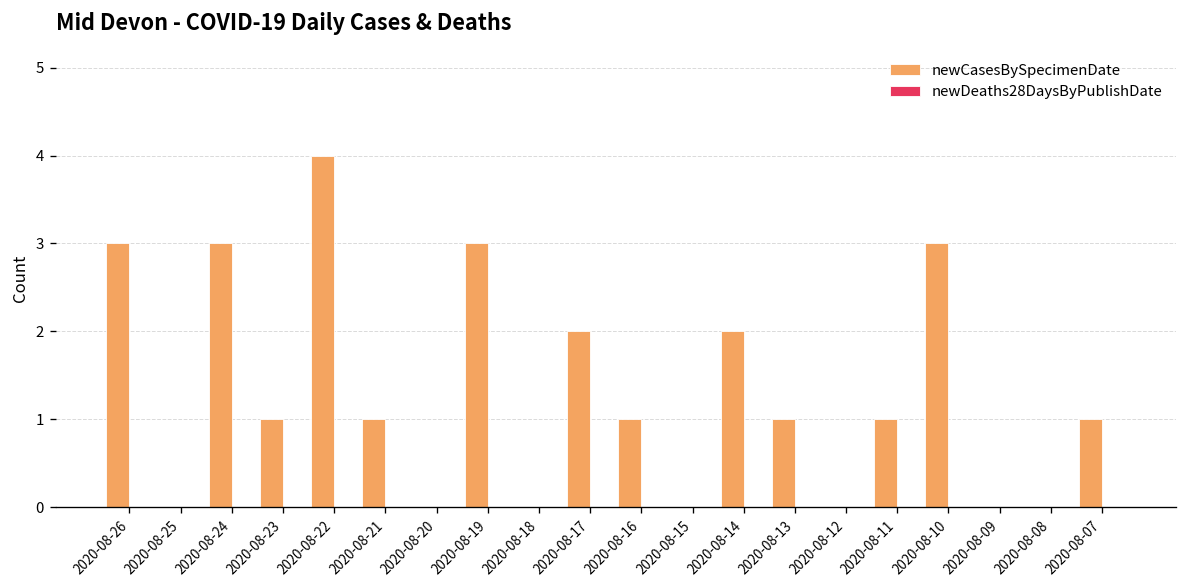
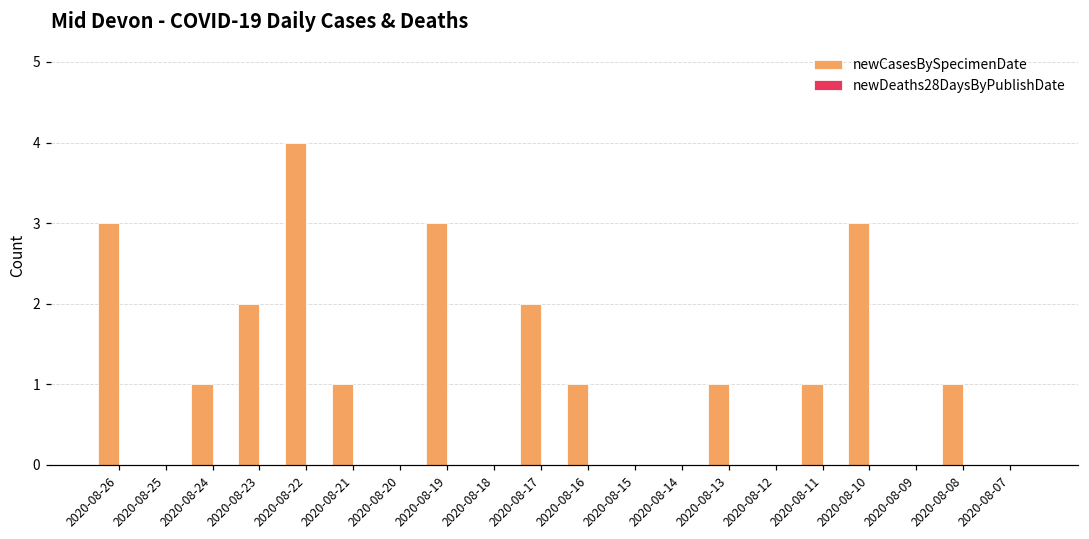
newCasesBySpecimenDate, 2020-08-24: 3 -> 1
newCasesBySpecimenDate, 2020-08-23: 1 -> 2
newCasesBySpecimenDate, 2020-08-14: 2 -> 0
newCasesBySpecimenDate, 2020-08-08: 0 -> 1
newCasesBySpecimenDate, 2020-08-07: 1 -> 0
